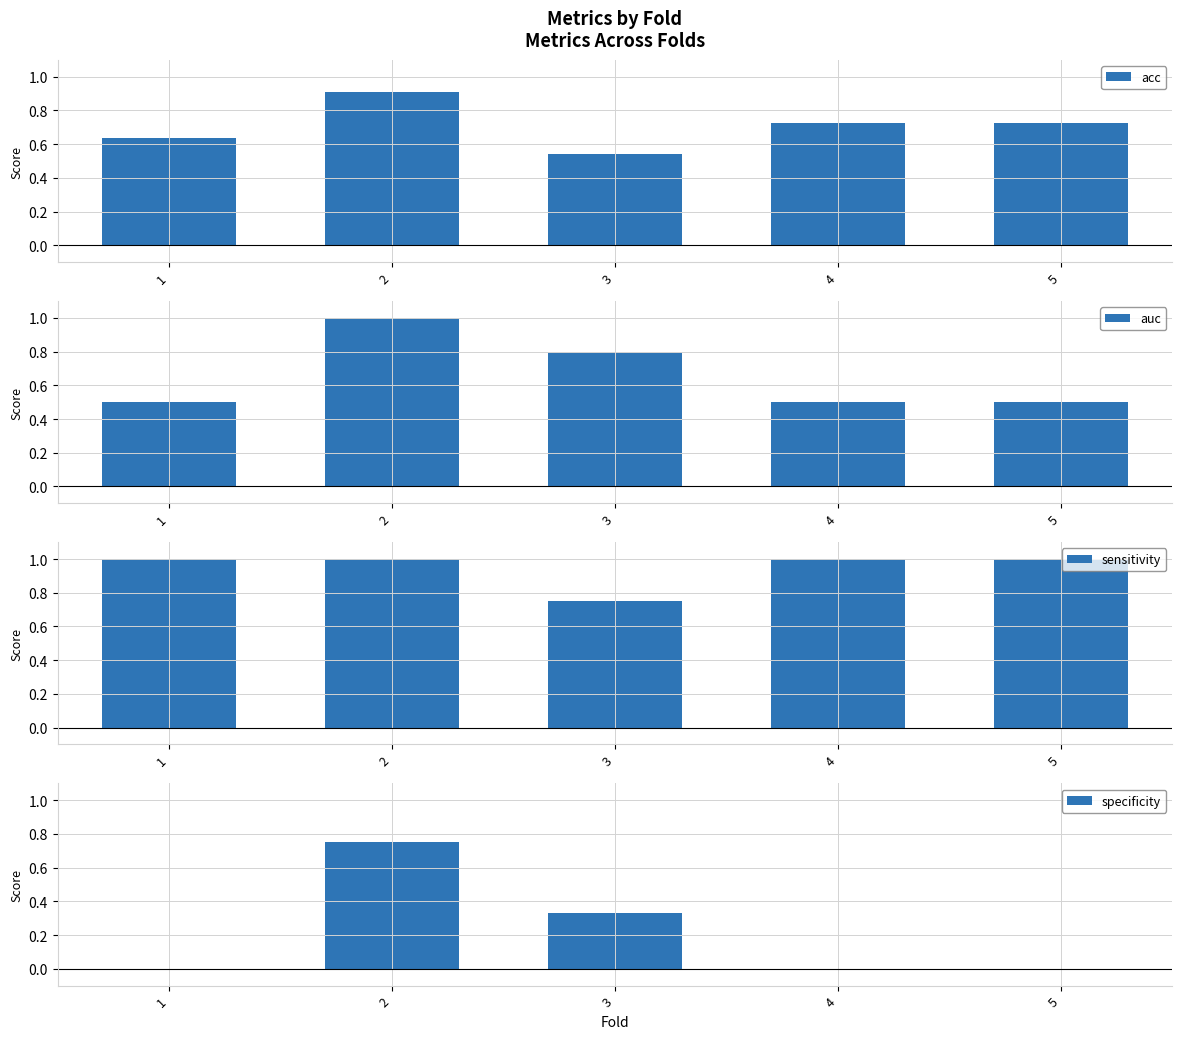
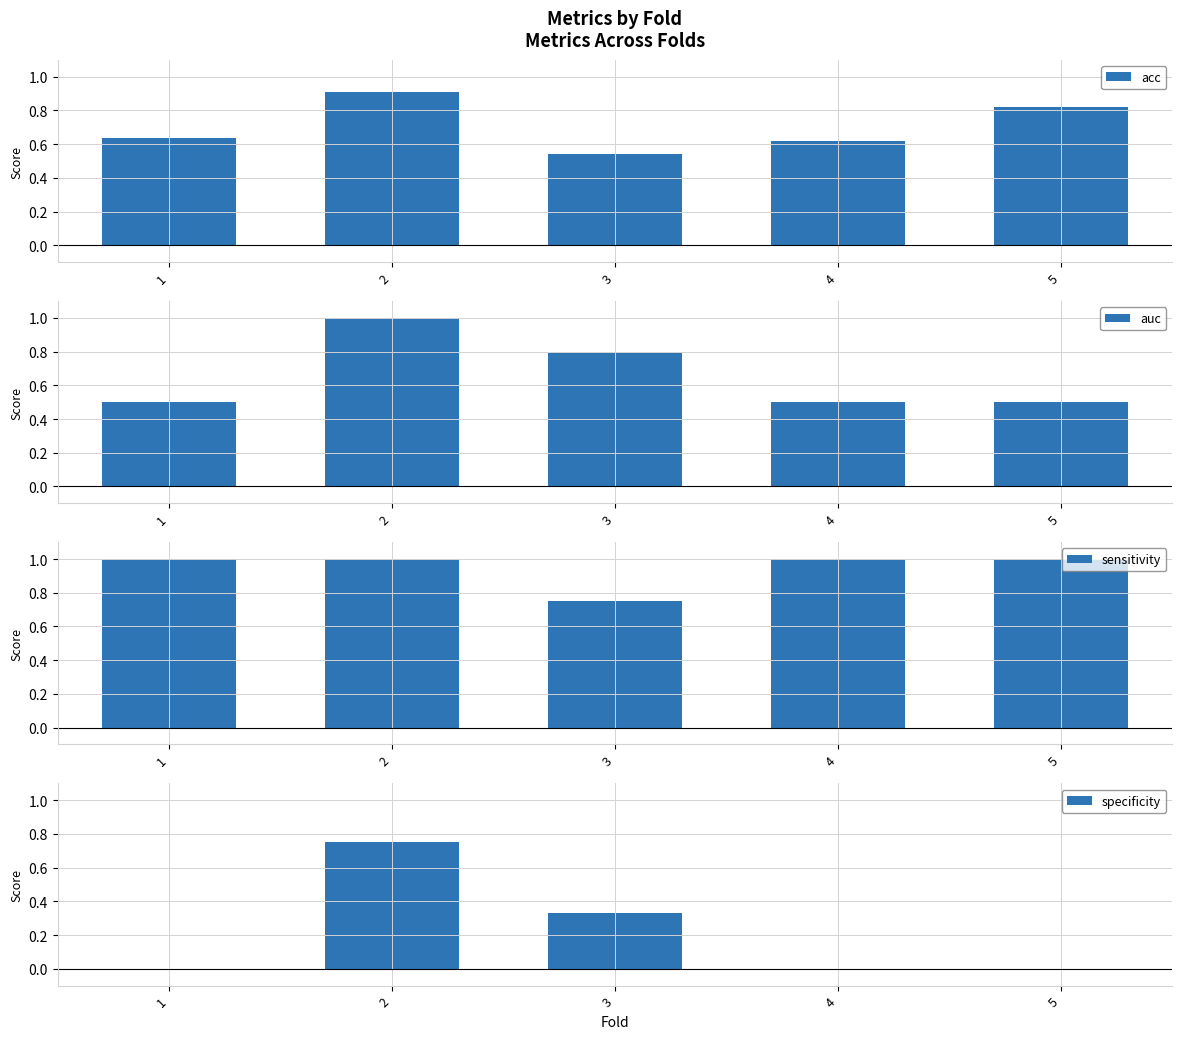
Metrics by Fold Metrics Across Folds, 4: 0.73 -> 0.62
Metrics by Fold Metrics Across Folds, 5: 0.73 -> 0.82
